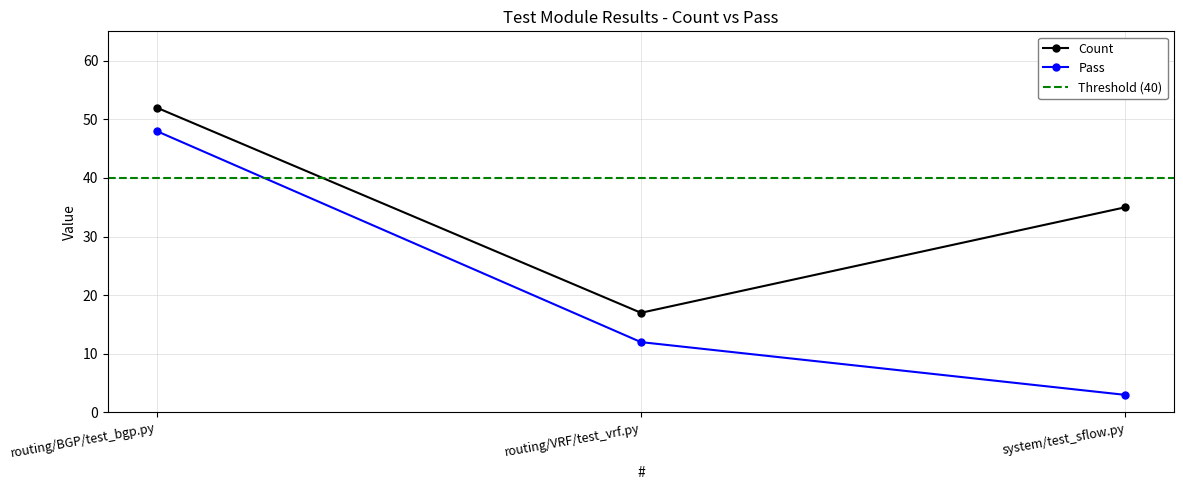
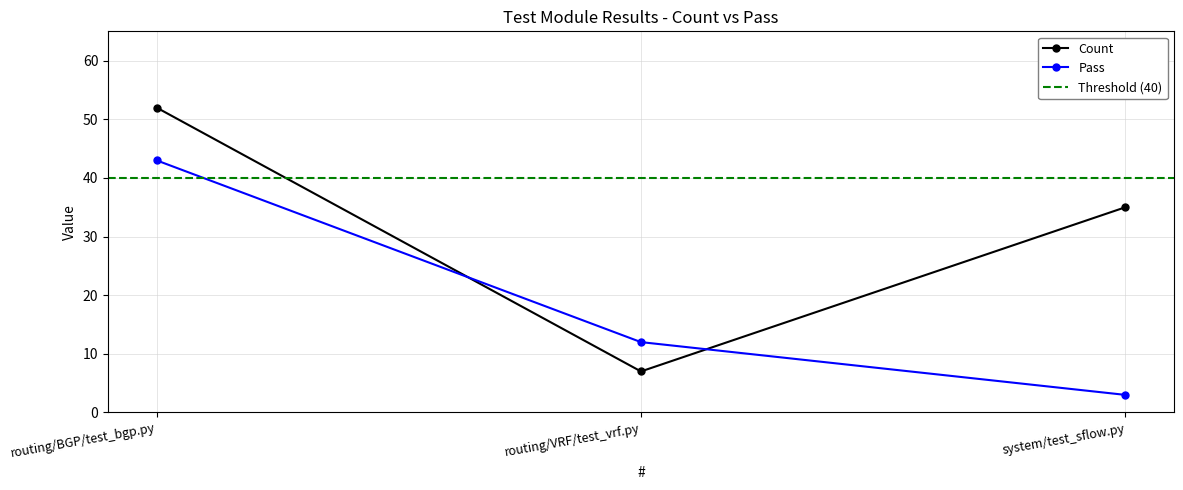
Pass, routing/BGP/test_bgp.py: 48 -> 43
Count, routing/VRF/test_vrf.py: 17 -> 7
